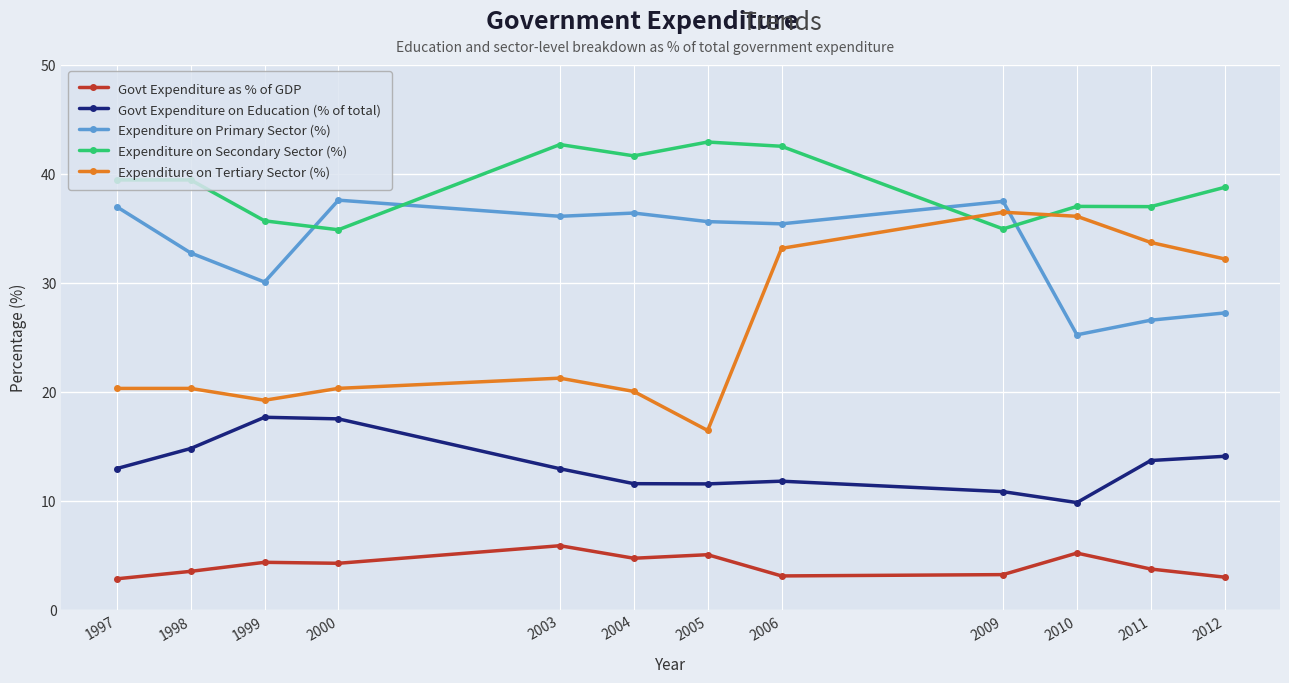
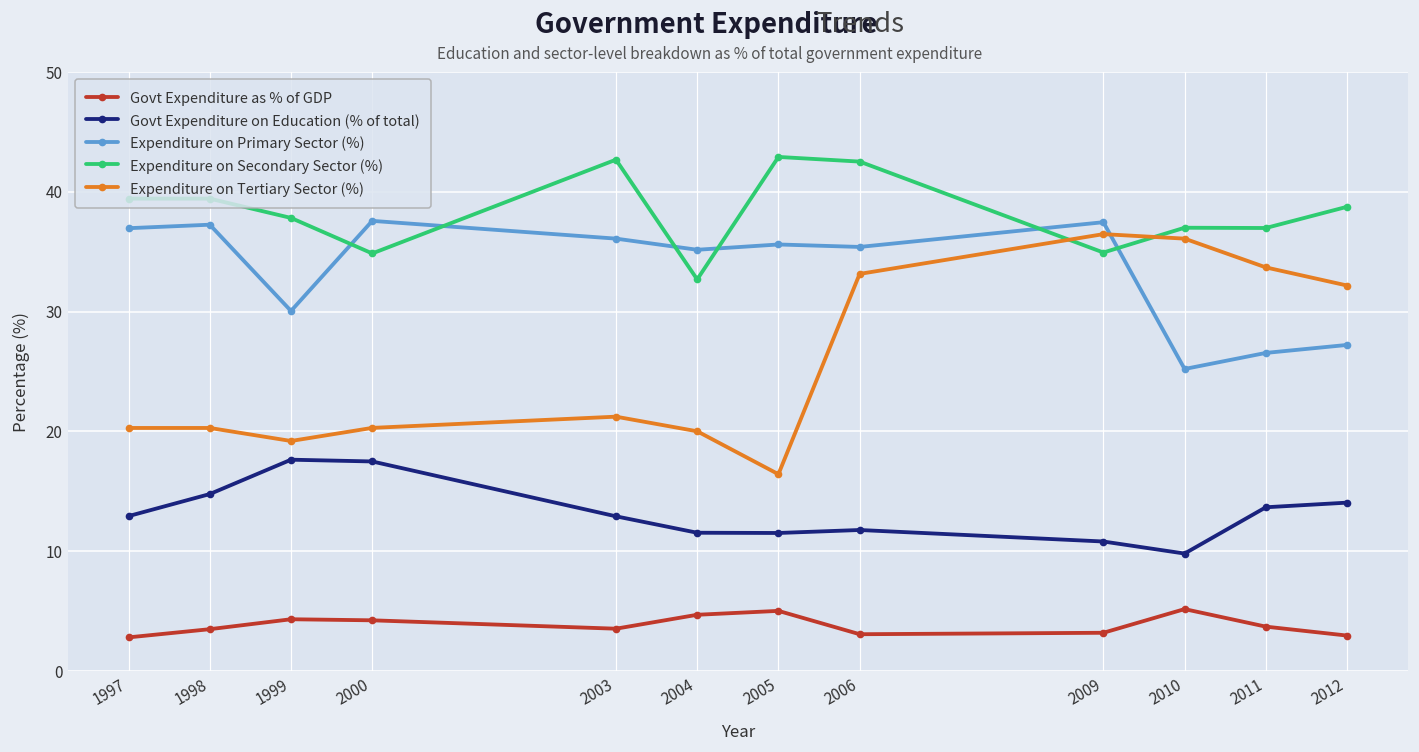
Expenditure on Primary Sector (%), 1998: 32.7 -> 37.2
Expenditure on Secondary Sector (%), 1999: 35.7 -> 37.8
Govt Expenditure as % of GDP, 2003: 5.9 -> 3.6
Expenditure on Primary Sector (%), 2004: 36.4 -> 35.1
Expenditure on Secondary Sector (%), 2004: 41.6 -> 32.7
